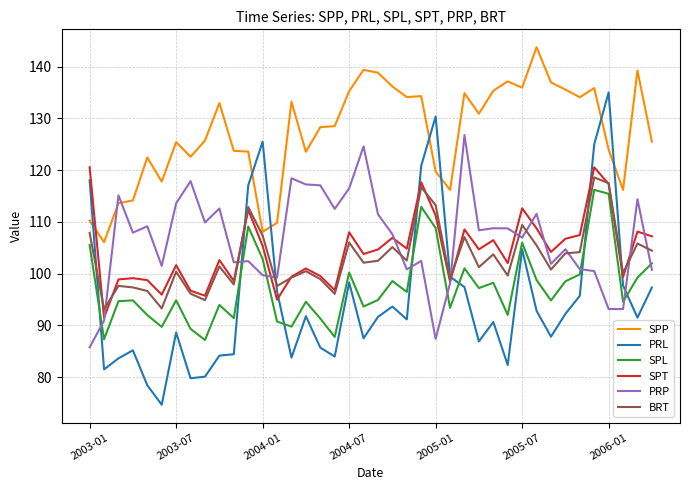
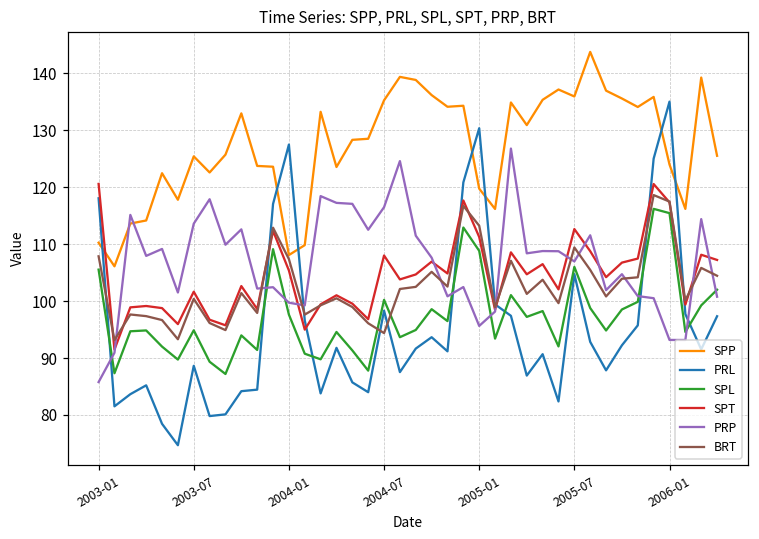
PRL, 2004-01: 126 -> 127
SPL, 2004-01: 103 -> 98
BRT, 2004-07: 106 -> 94
PRP, 2005-01: 87 -> 96
